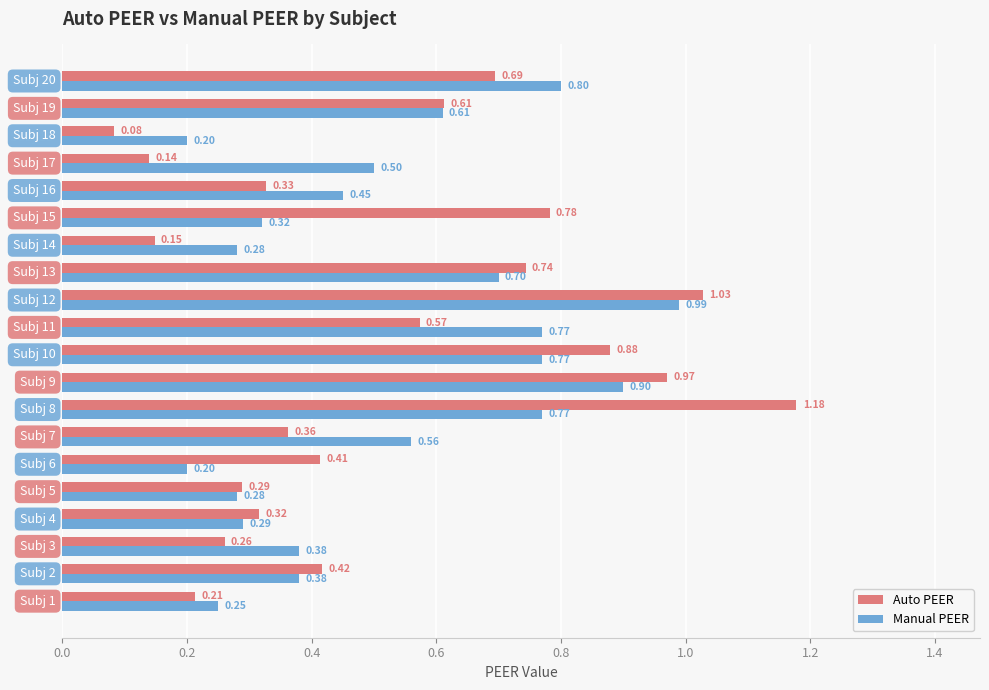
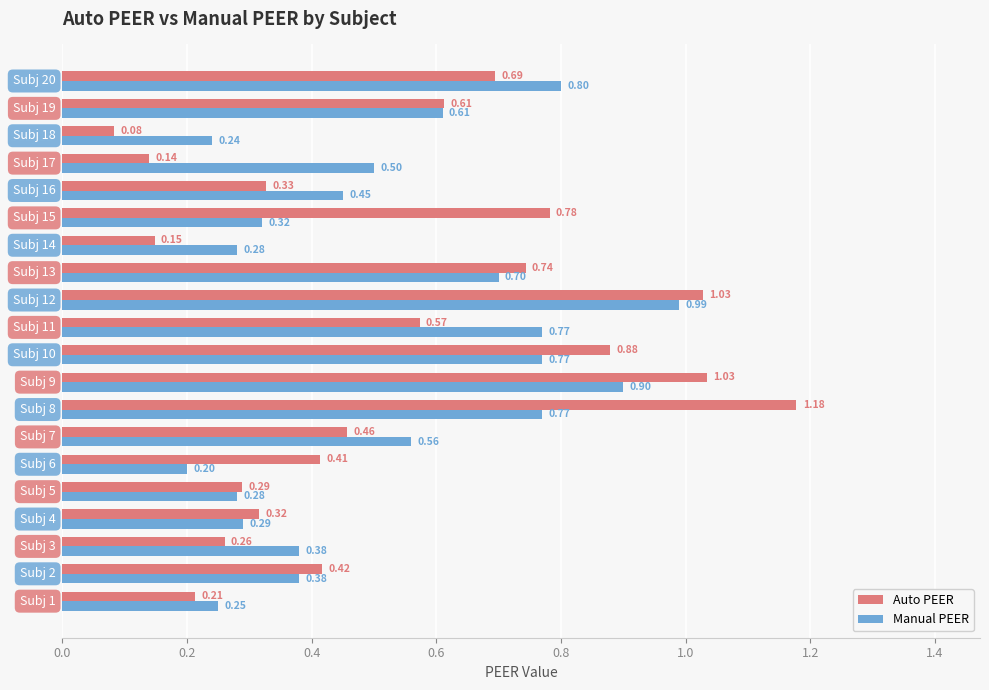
Manual PEER, Subj 18: 0.20 -> 0.24
Auto PEER, Subj 9: 0.97 -> 1.03
Auto PEER, Subj 7: 0.36 -> 0.46
